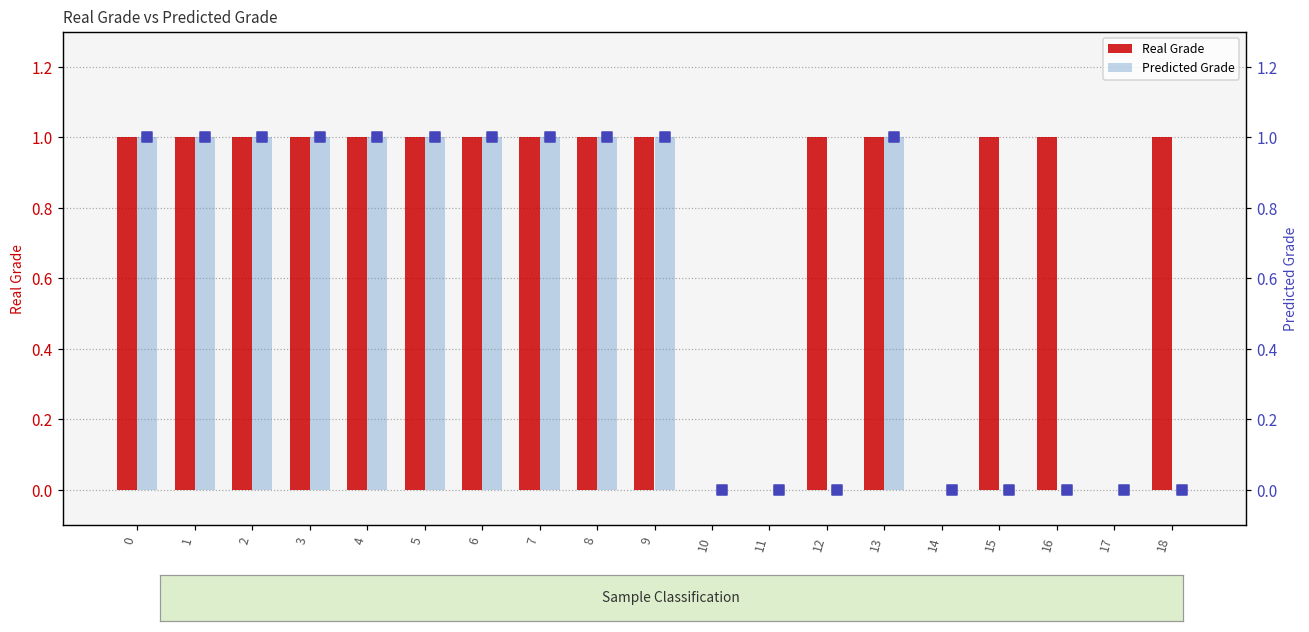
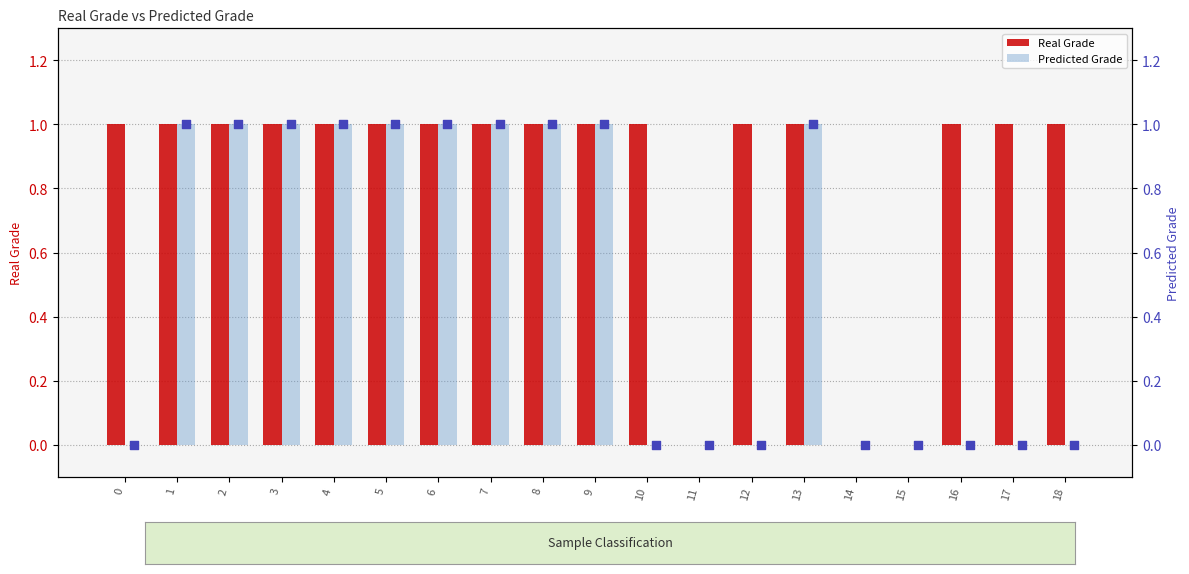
Predicted Grade, 0: 1 -> 0
Real Grade, 10: 0 -> 1
Real Grade, 15: 1 -> 0
Real Grade, 17: 0 -> 1
